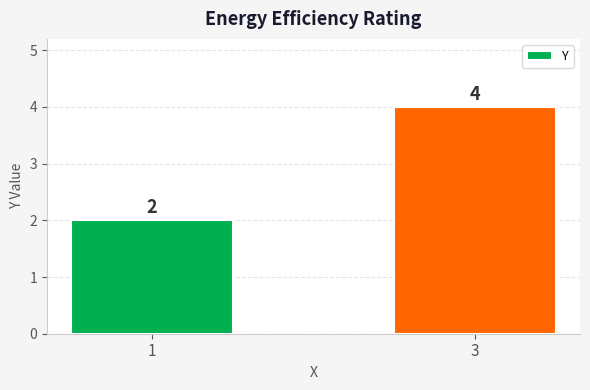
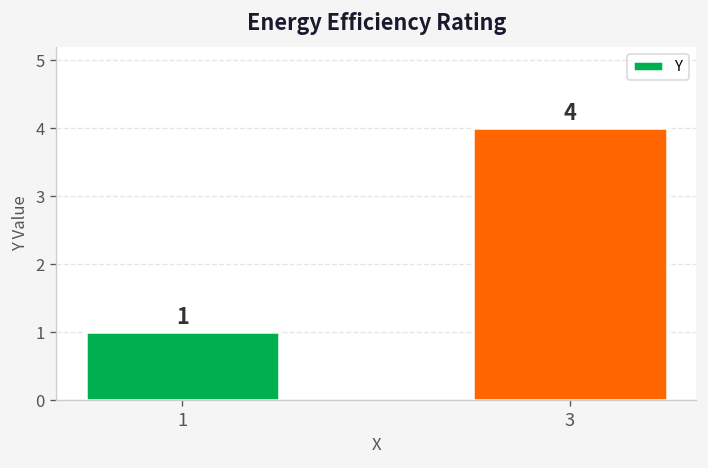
1: 2 -> 1
